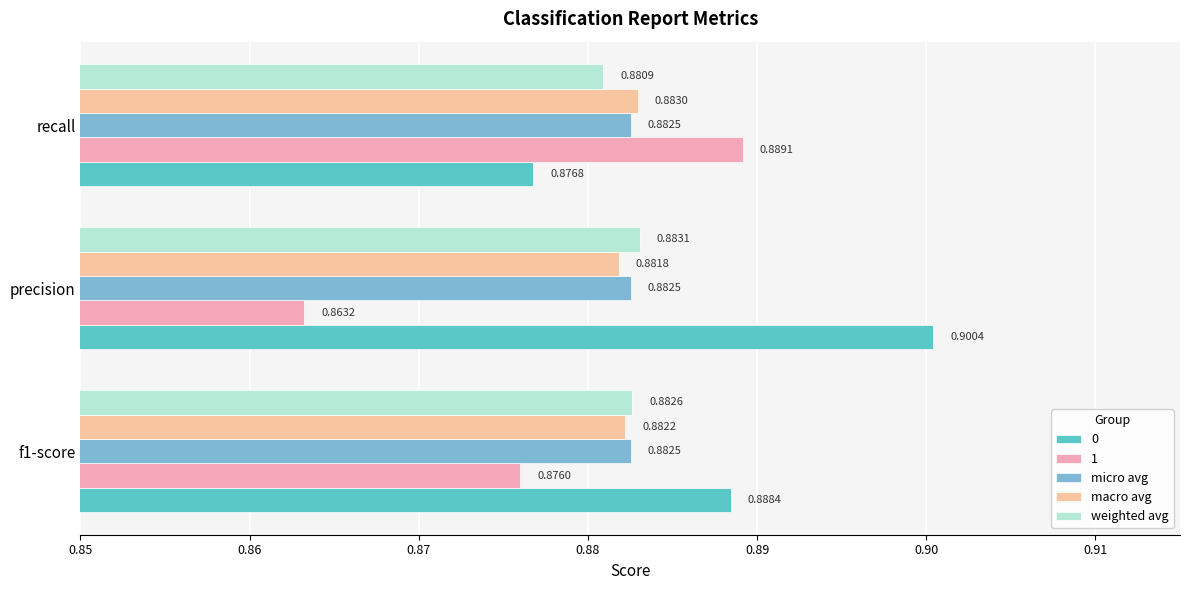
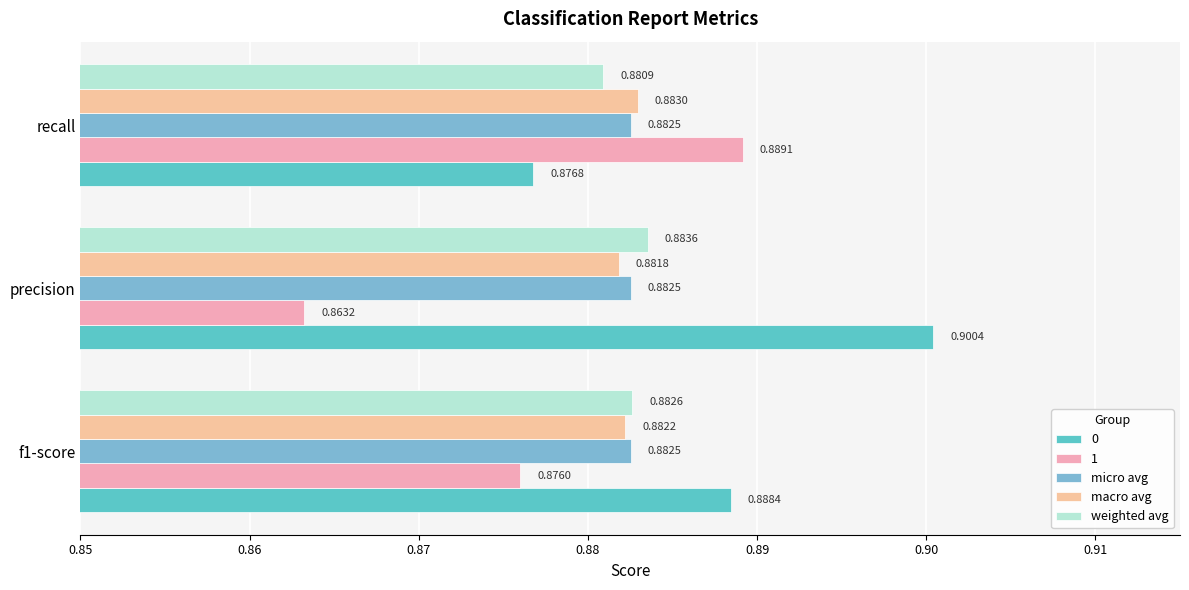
weighted avg, precision: 0.8831 -> 0.8836
